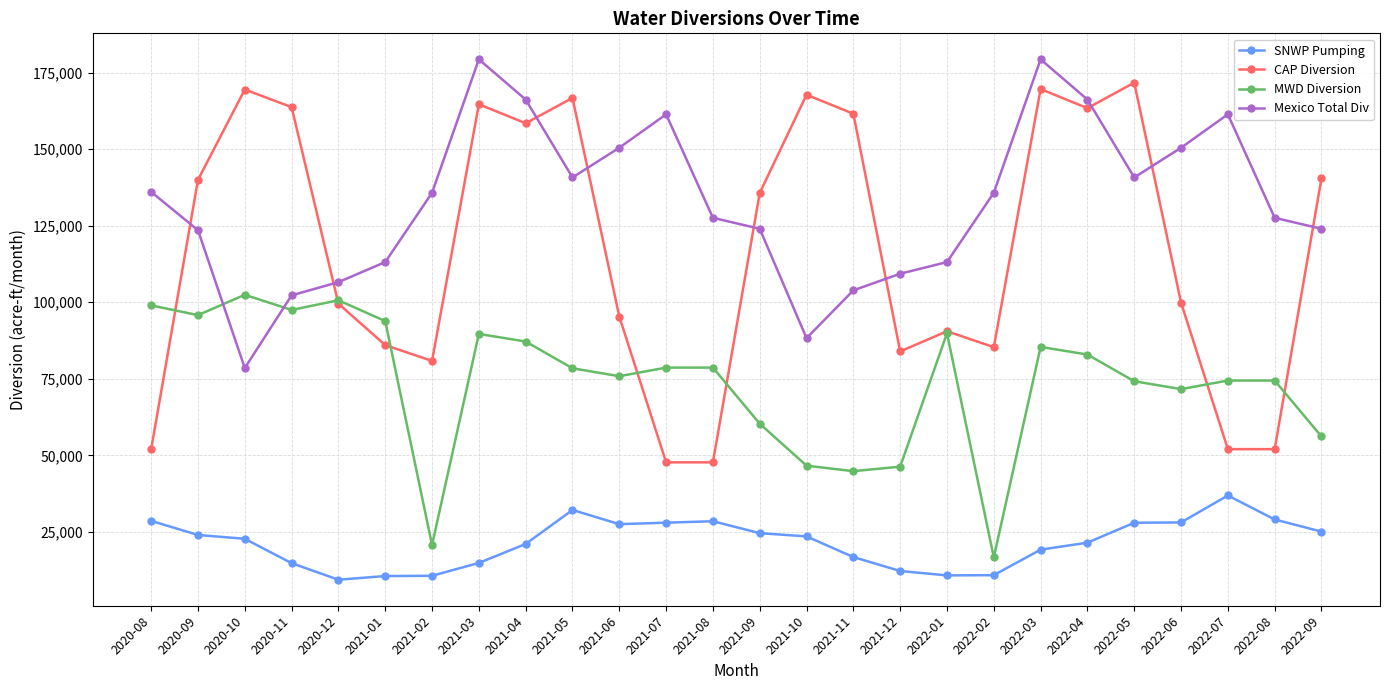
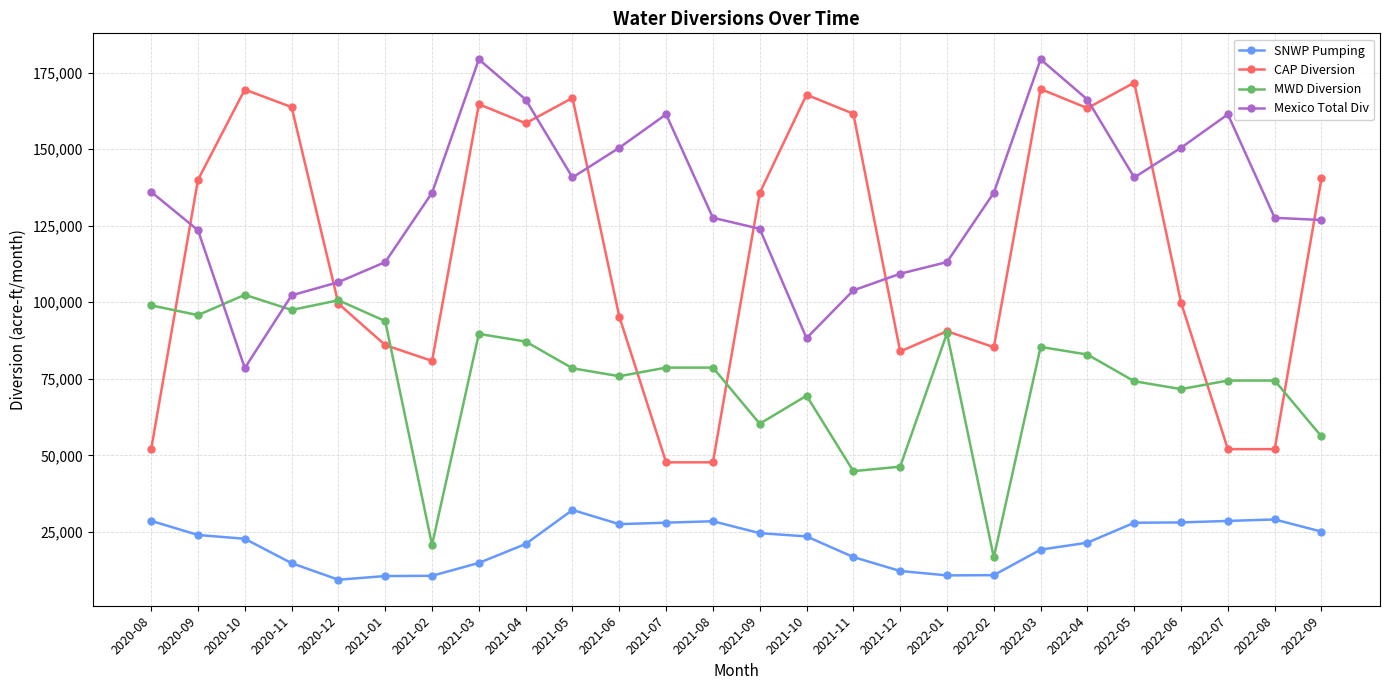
MWD Diversion, 2021-10: 47,000 -> 69,000
SNWP Pumping, 2022-07: 37,000 -> 29,000
Mexico Total Div, 2022-09: 124,000 -> 127,000
